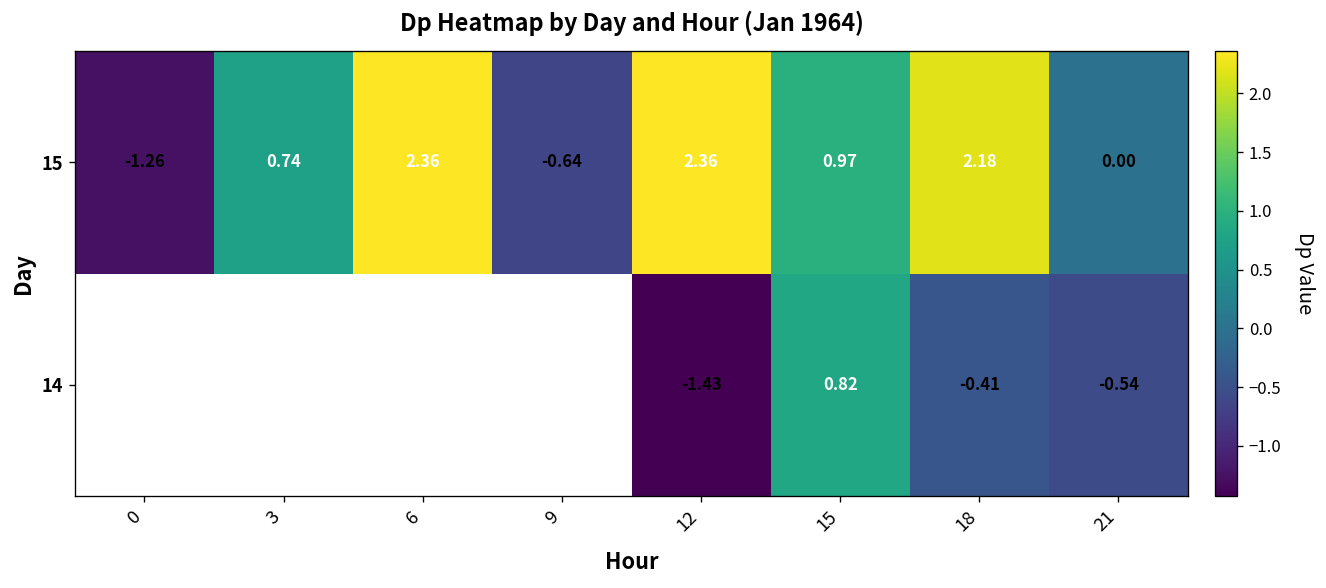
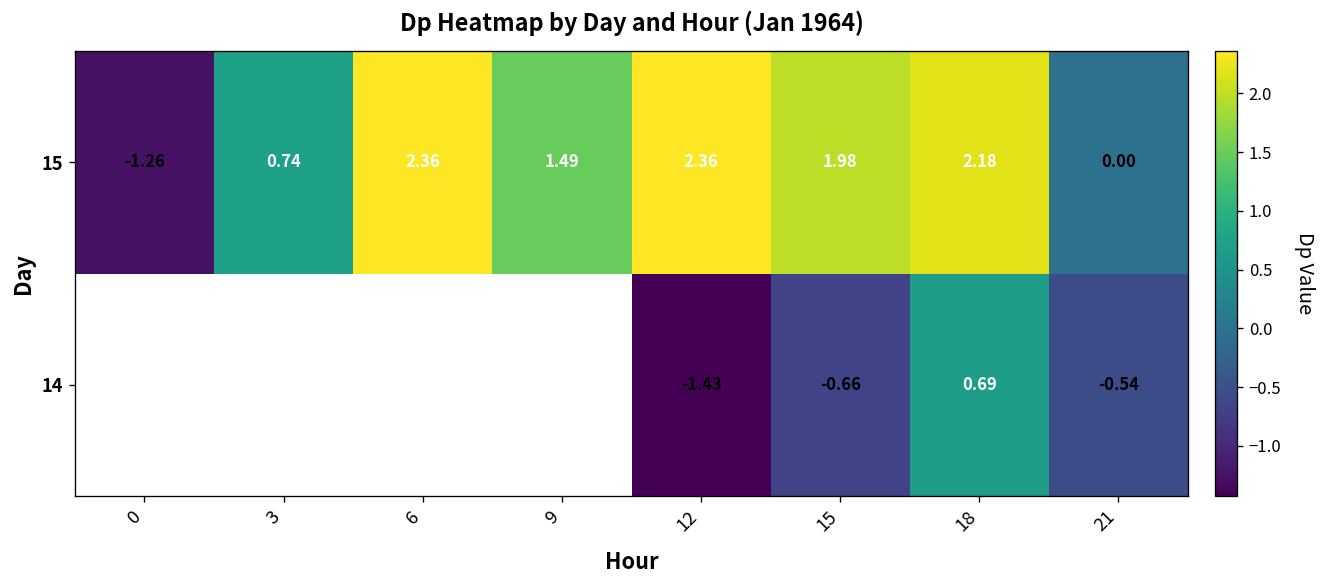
15, 9: -0.64 -> 1.49
15, 15: 0.97 -> 1.98
14, 15: 0.82 -> -0.66
14, 18: -0.41 -> 0.69
